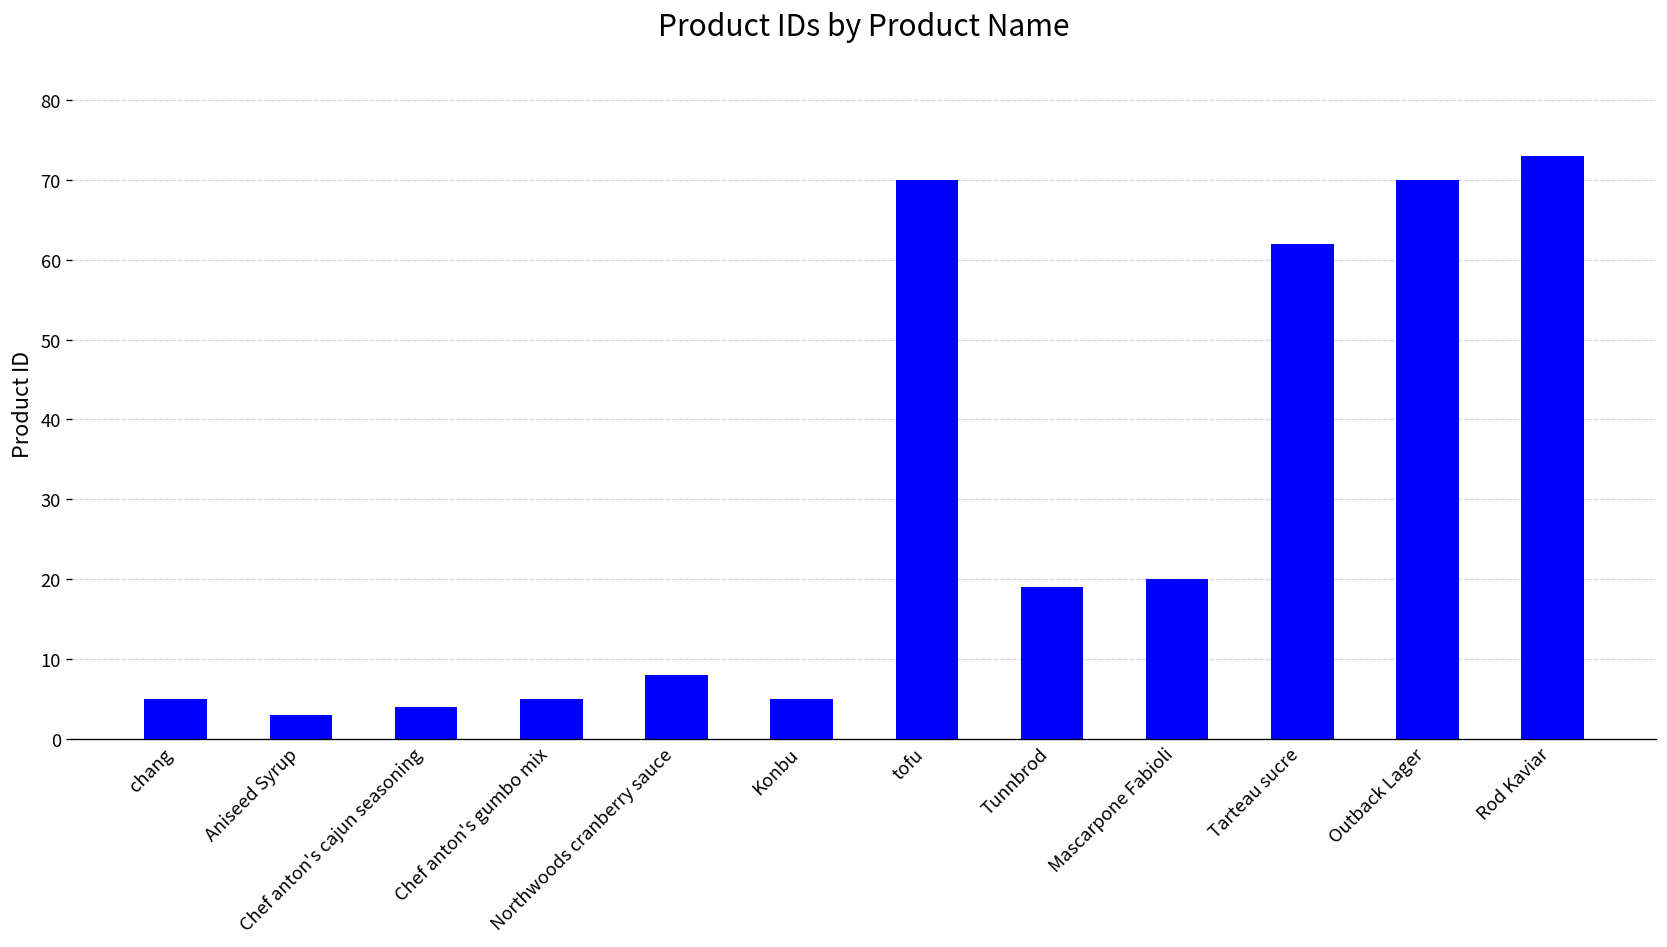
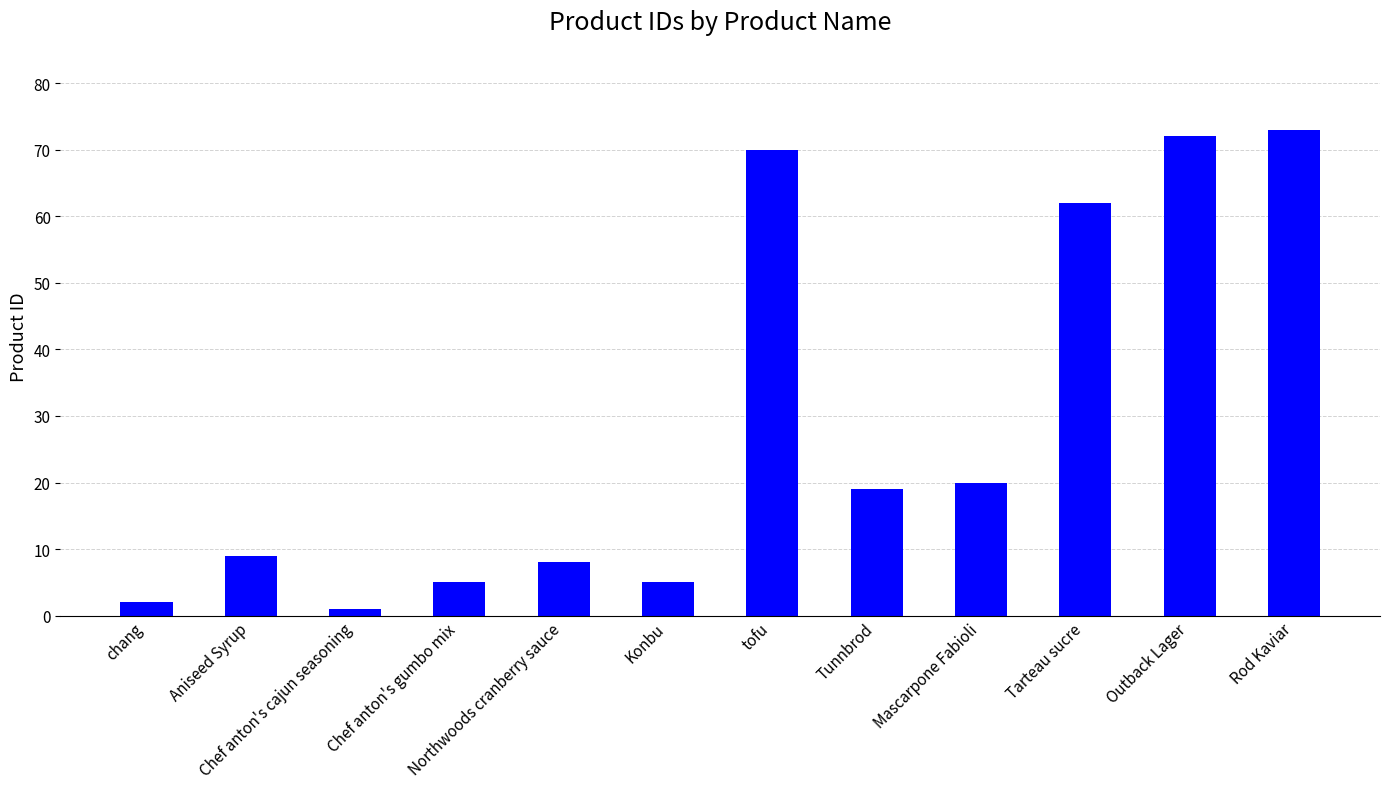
chang: 5 -> 2
Aniseed Syrup: 3 -> 9
Chef anton's cajun seasoning: 4 -> 1
Outback Lager: 70 -> 72
